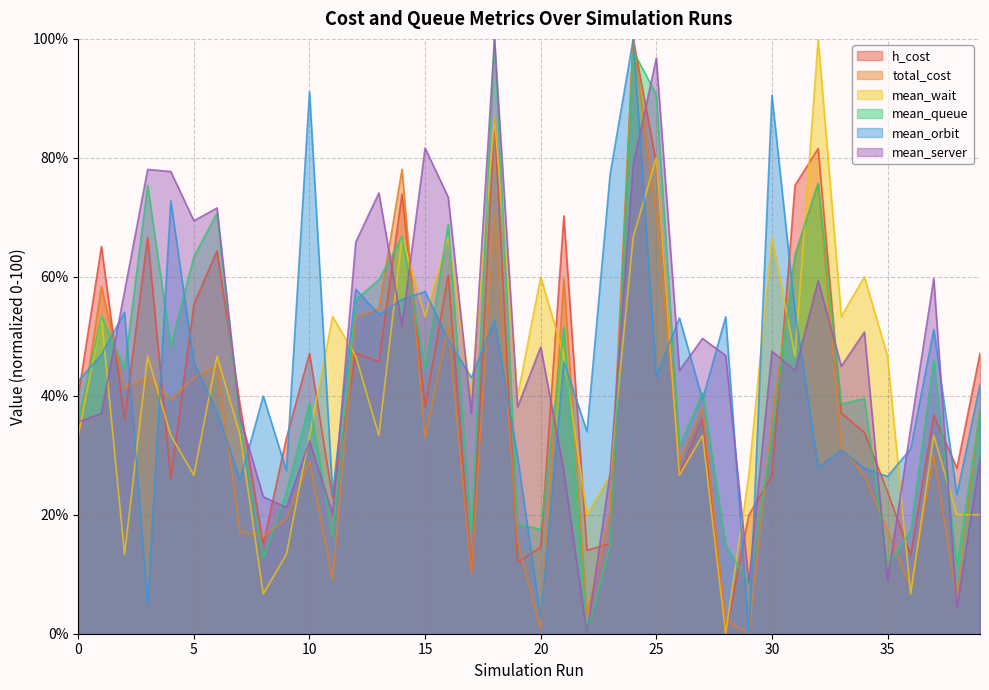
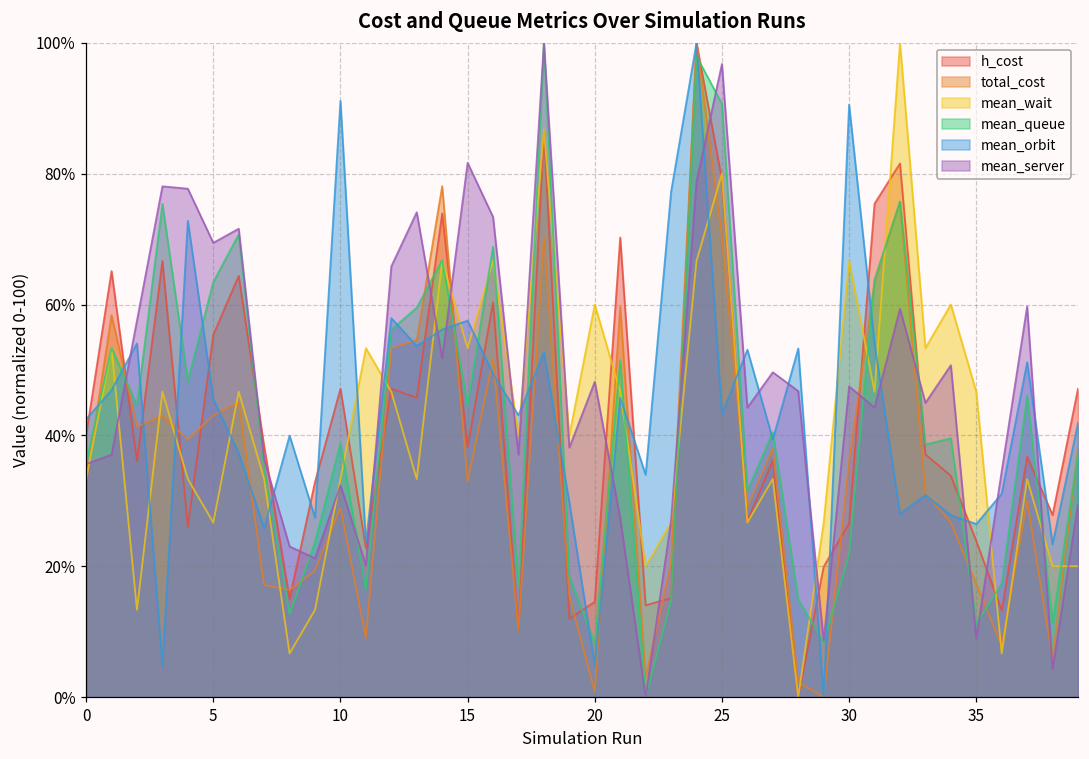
mean_queue, 20: 18% -> 8%
mean_orbit, 20: 3% -> 5%
mean_queue, 30: 33% -> 22%
